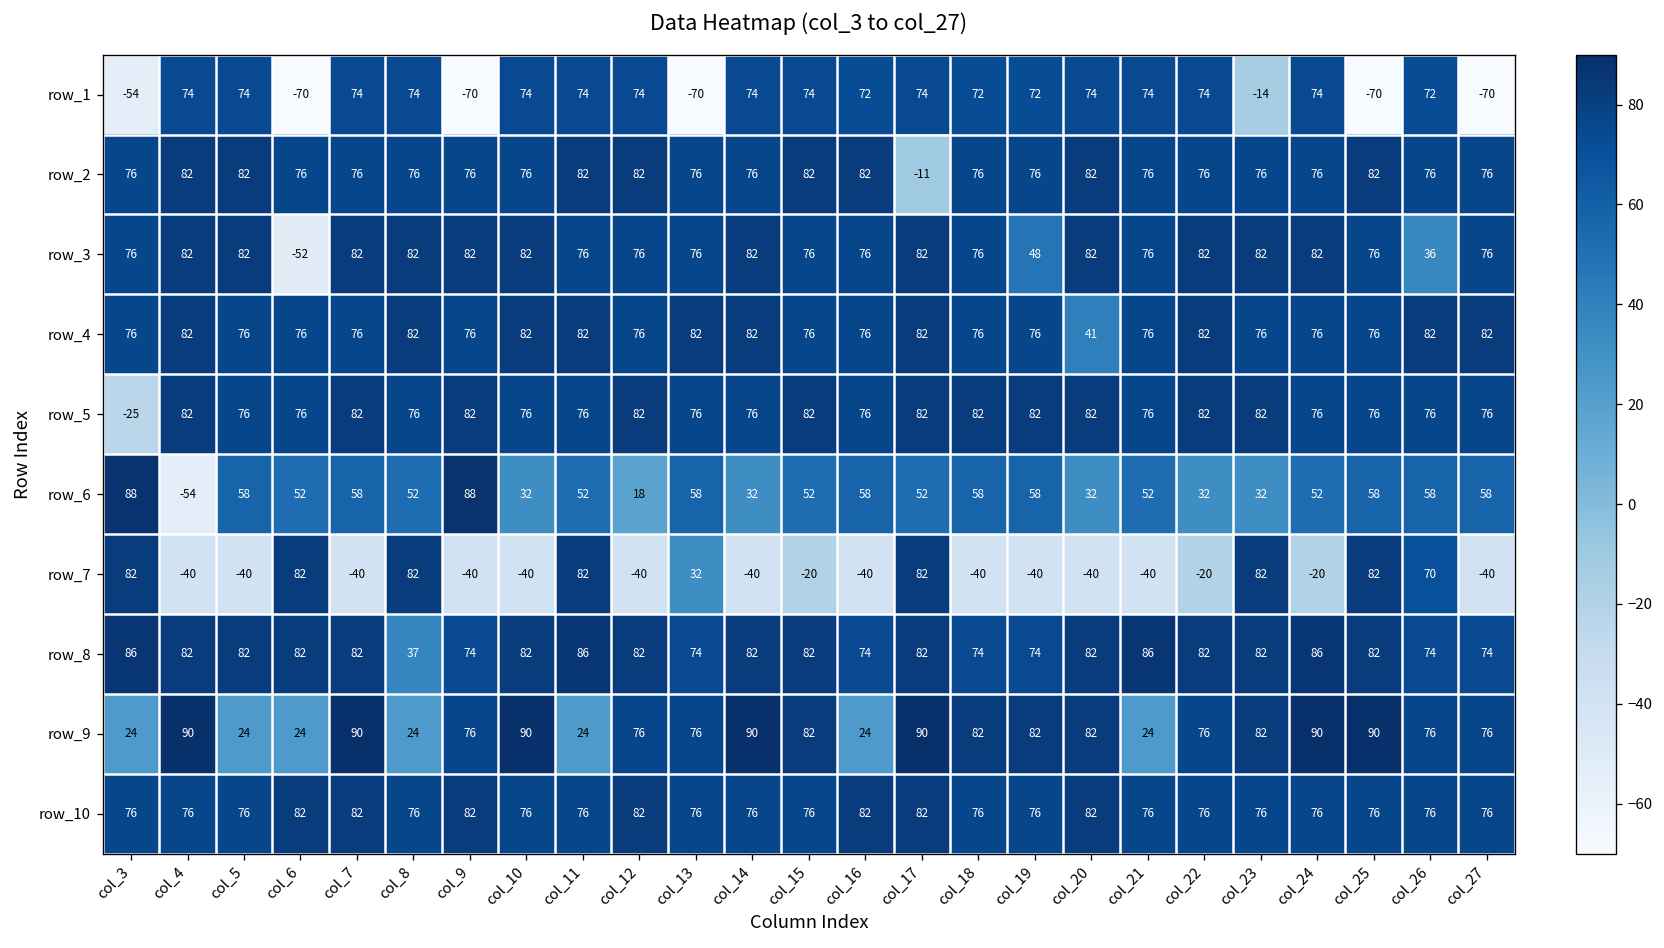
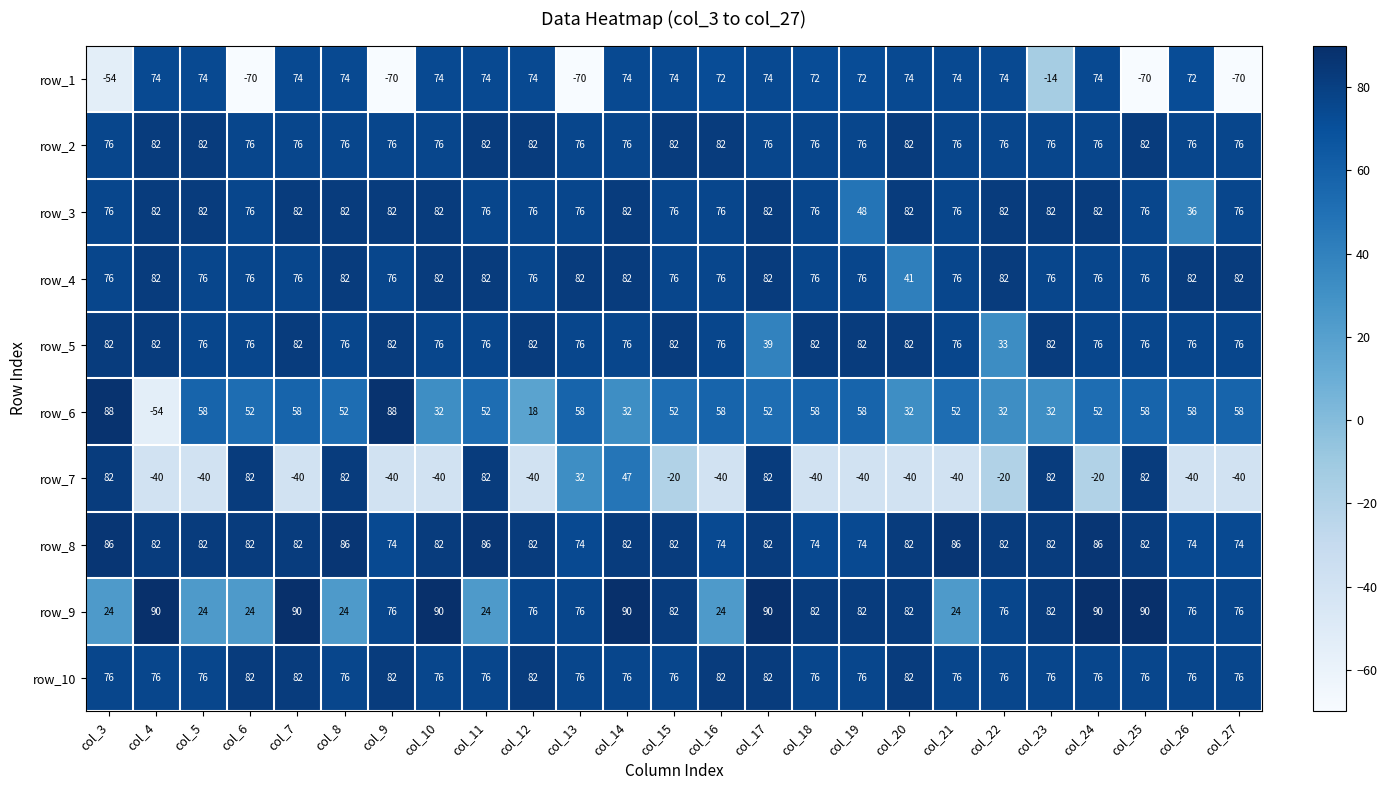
row_2, col_17: -11 -> 76
row_3, col_6: -52 -> 76
row_5, col_3: -25 -> 82
row_5, col_17: 82 -> 39
row_5, col_22: 82 -> 33
row_7, col_14: -40 -> 47
row_7, col_26: 70 -> -40
row_8, col_8: 37 -> 86
